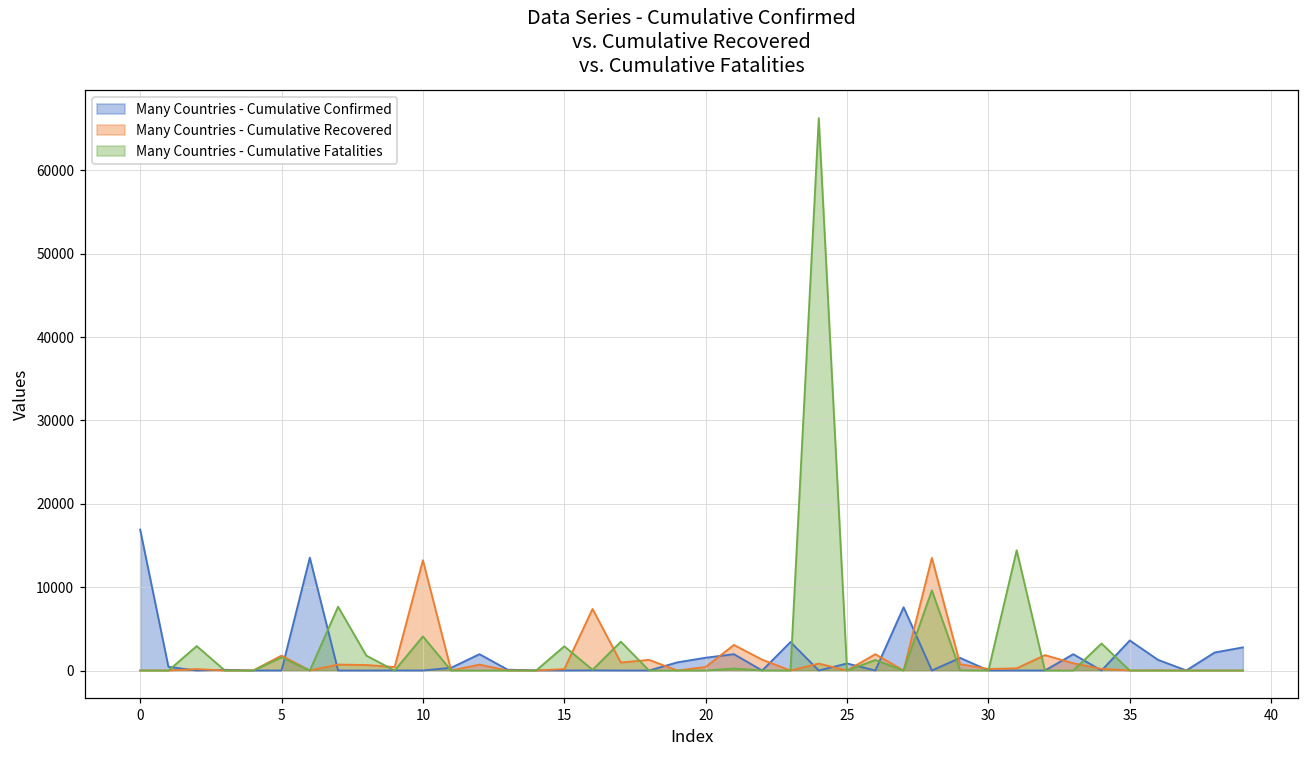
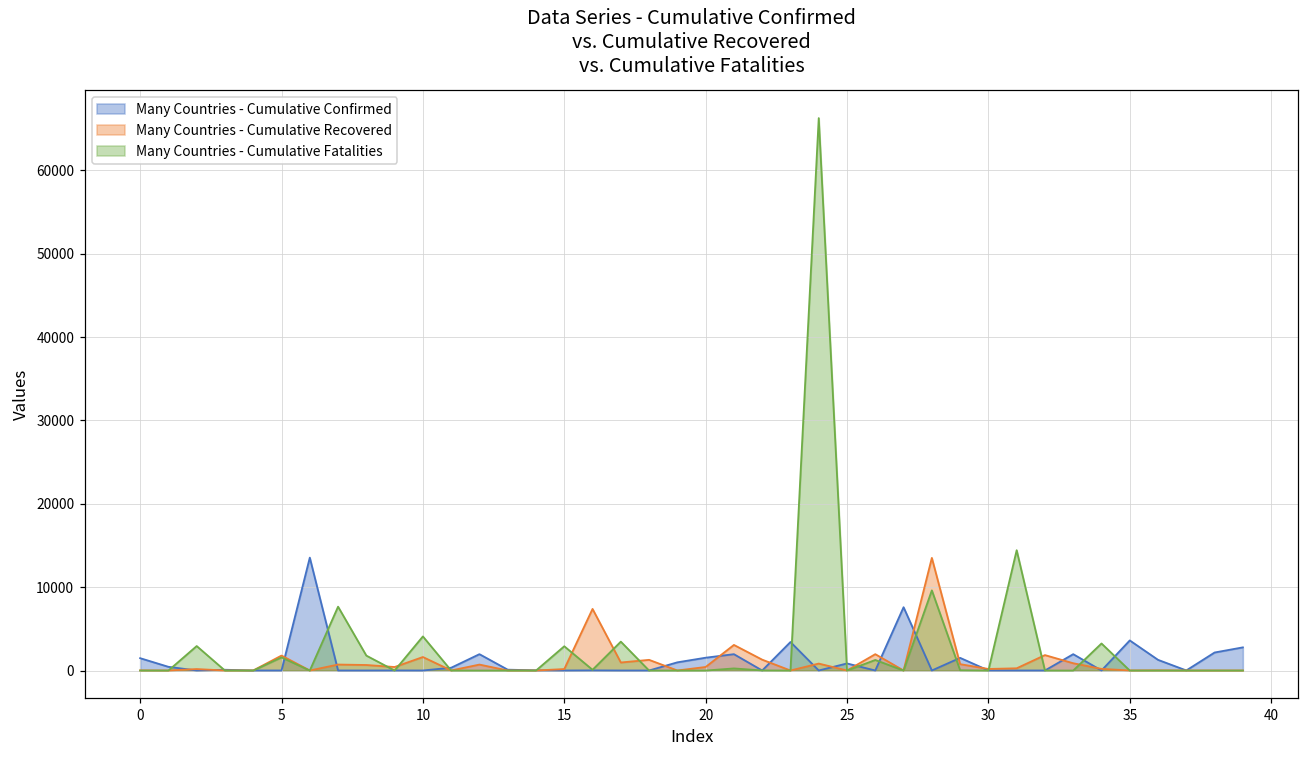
Many Countries - Cumulative Confirmed, 0: 17000 -> 1000
Many Countries - Cumulative Recovered, 10: 13000 -> 2000
